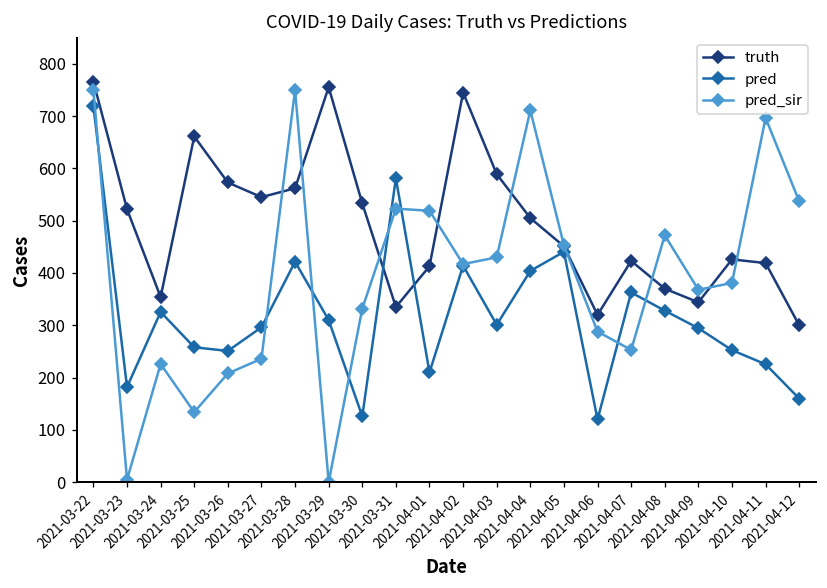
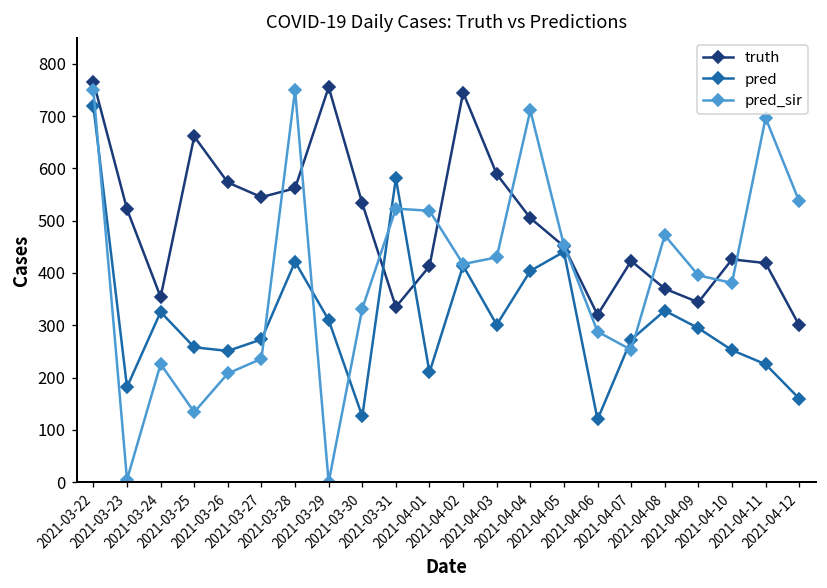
pred, 2021-03-27: 300 -> 270
pred, 2021-04-07: 360 -> 270
pred_sir, 2021-04-09: 370 -> 400
